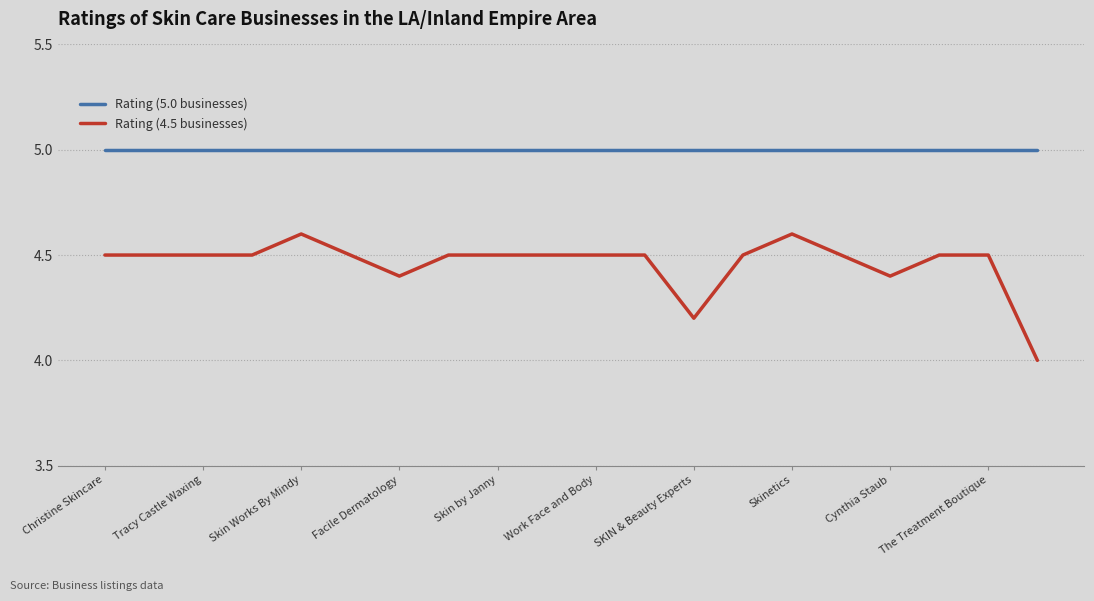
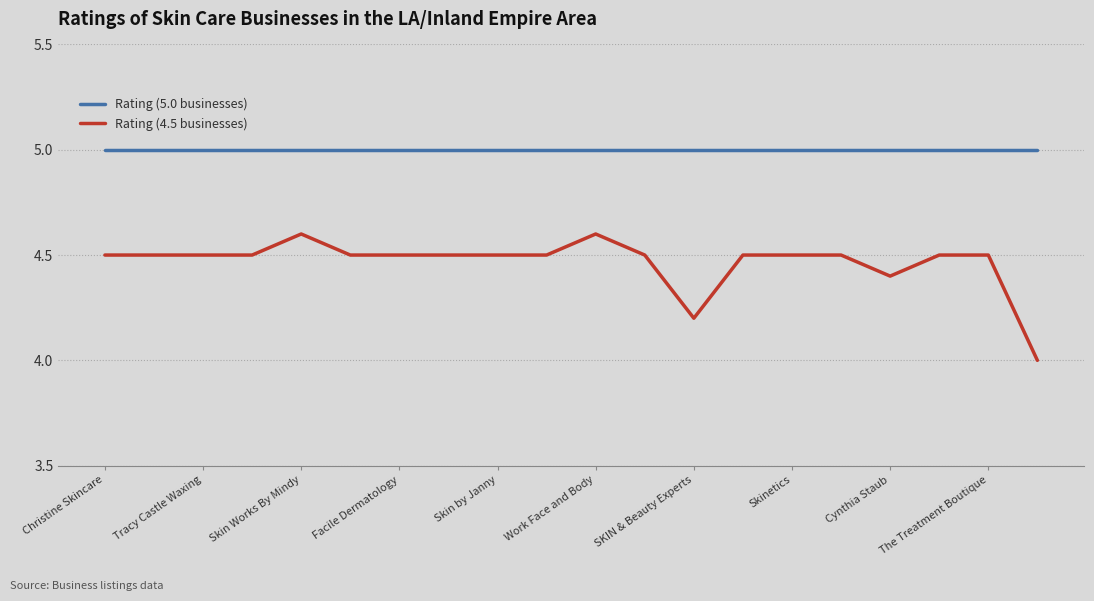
Rating (4.5 businesses), Facile Dermatology: 4.4 -> 4.5
Rating (4.5 businesses), Work Face and Body: 4.5 -> 4.6
Rating (4.5 businesses), Skinetics: 4.6 -> 4.5
